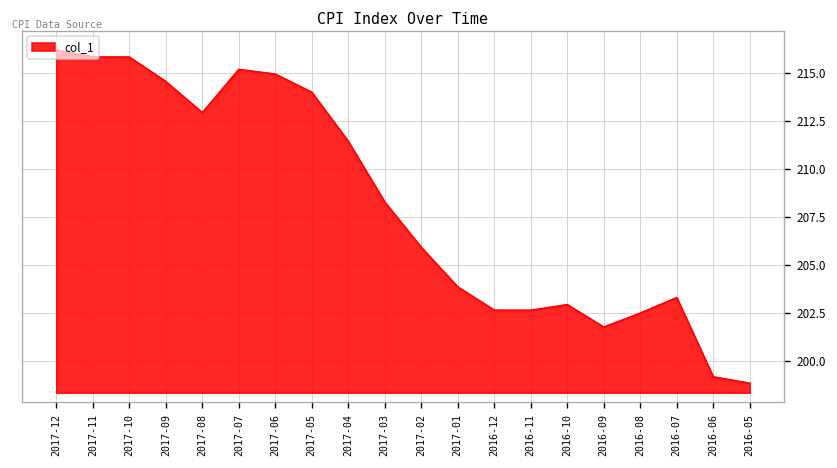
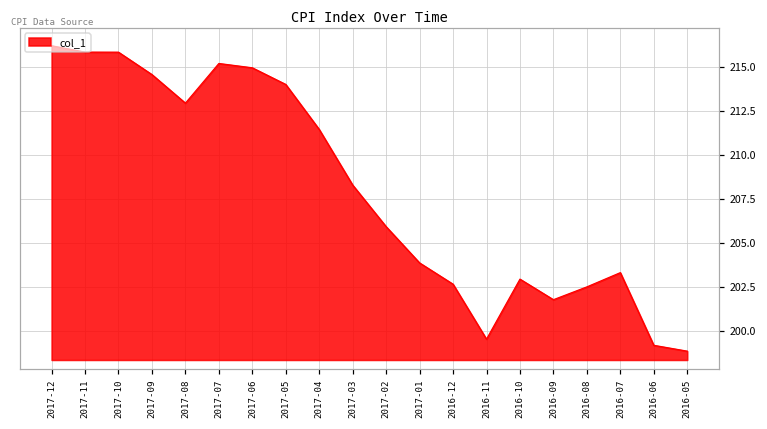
2016-11: 202.7 -> 199.6
